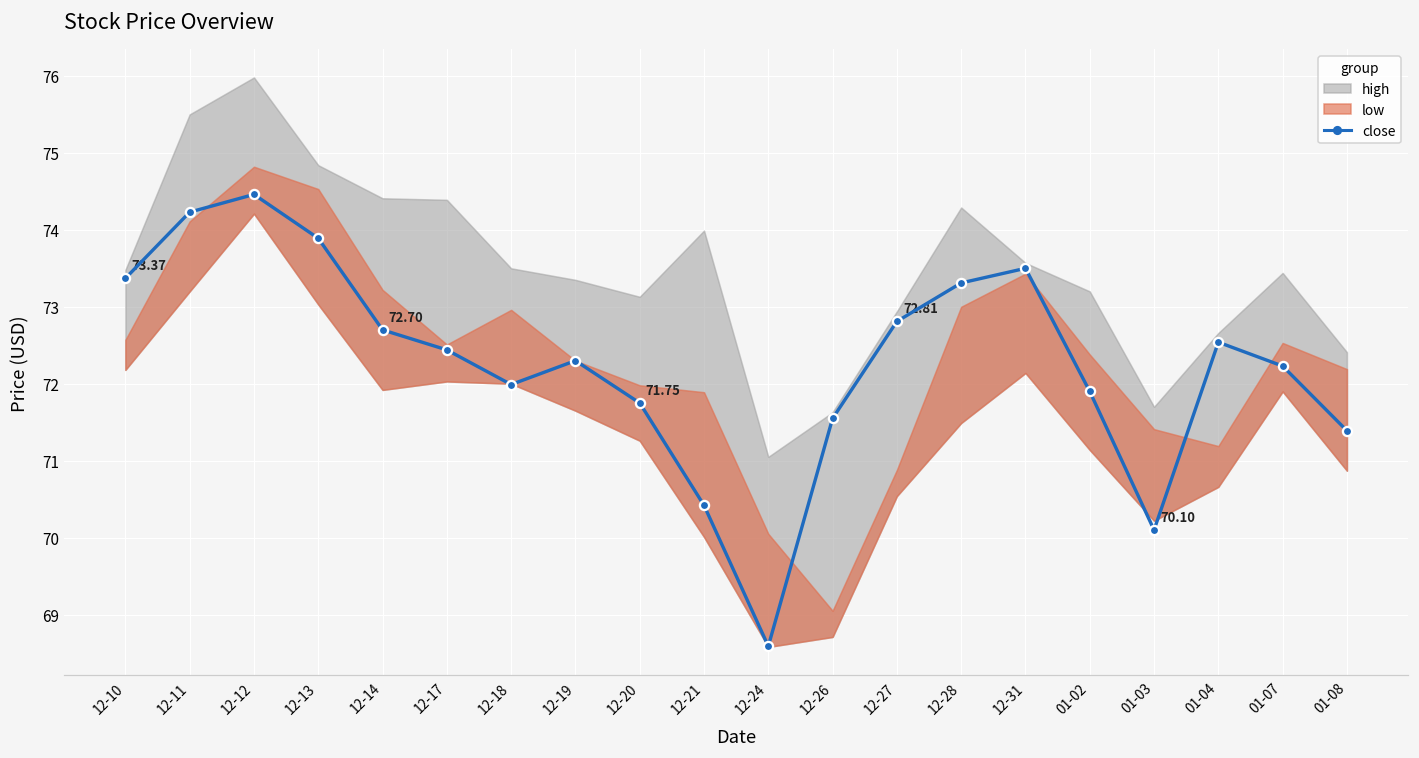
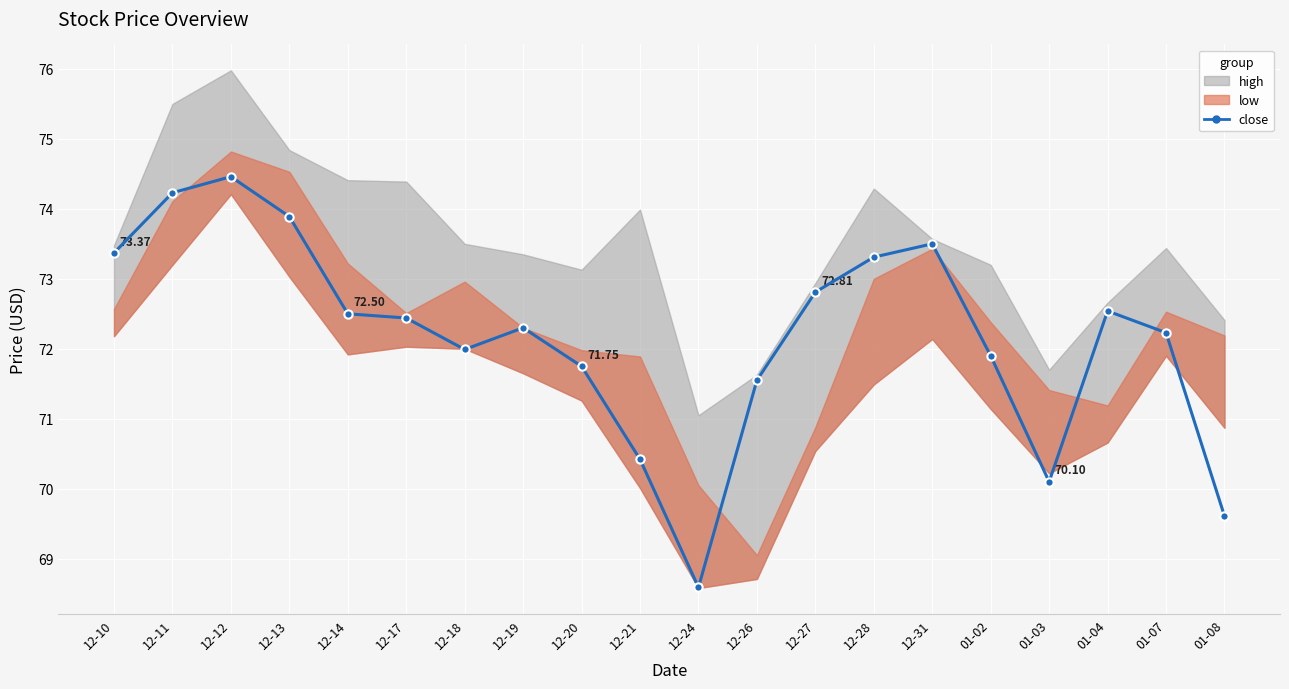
close, 12-14: 72.70 -> 72.50
close, 01-08: 71.4 -> 69.6
